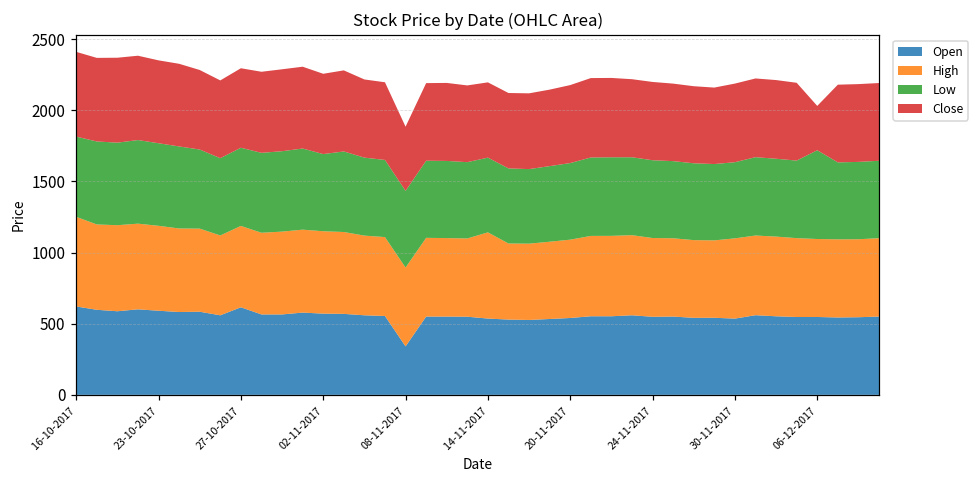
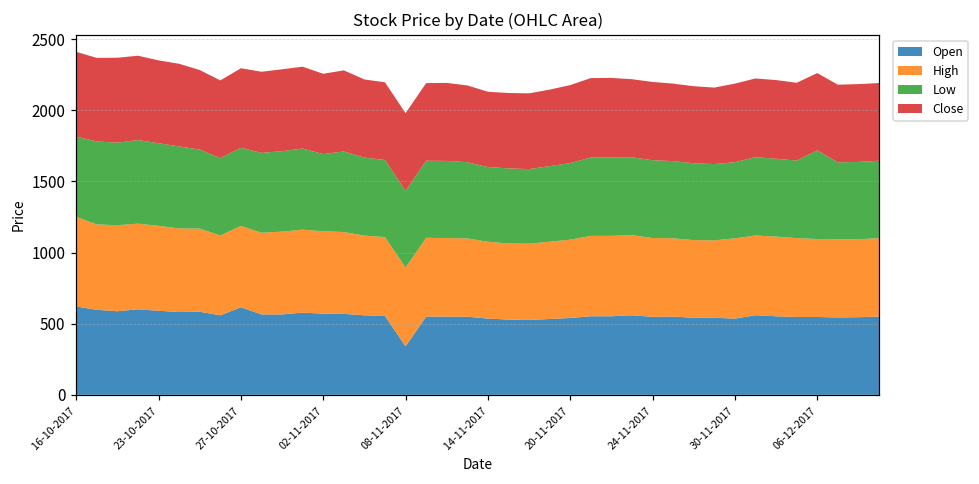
Close, 08-11-2017: 450 -> 550
High, 14-11-2017: 610 -> 540
Close, 06-12-2017: 310 -> 540
